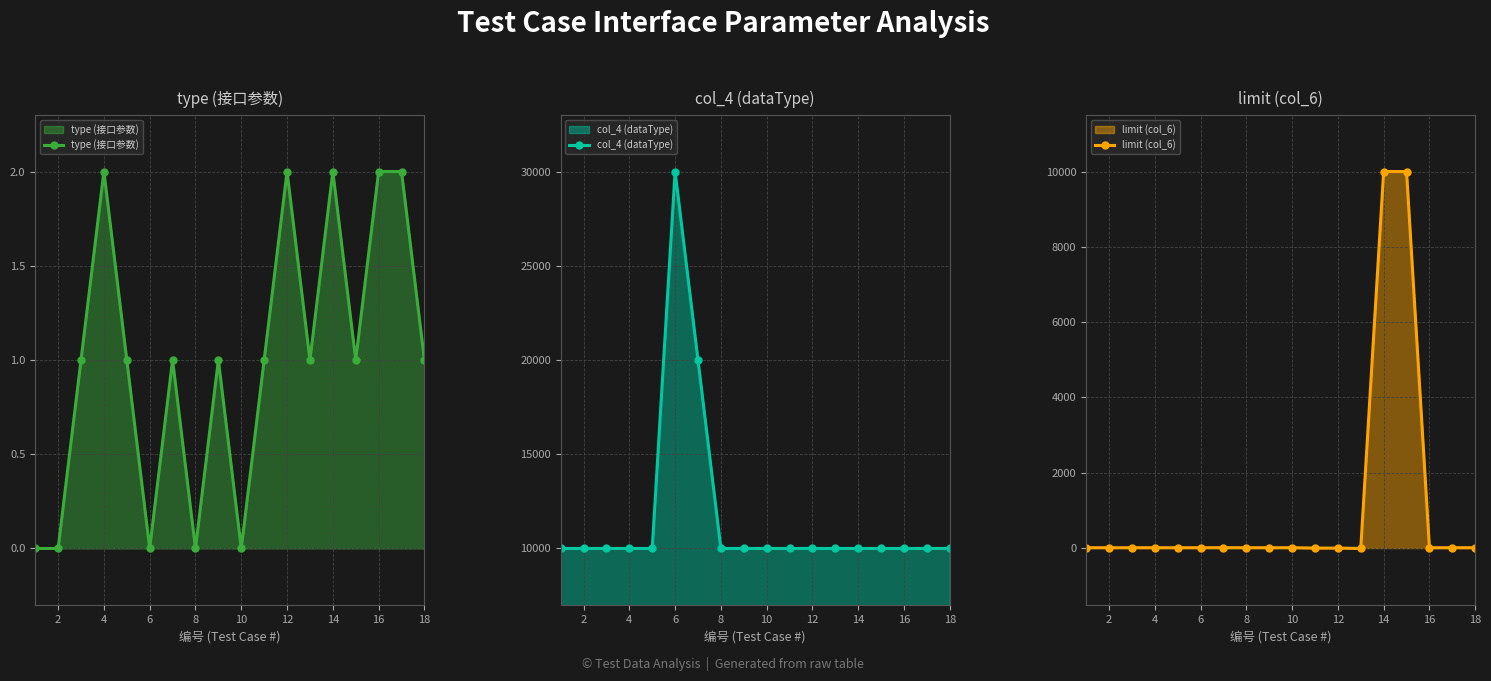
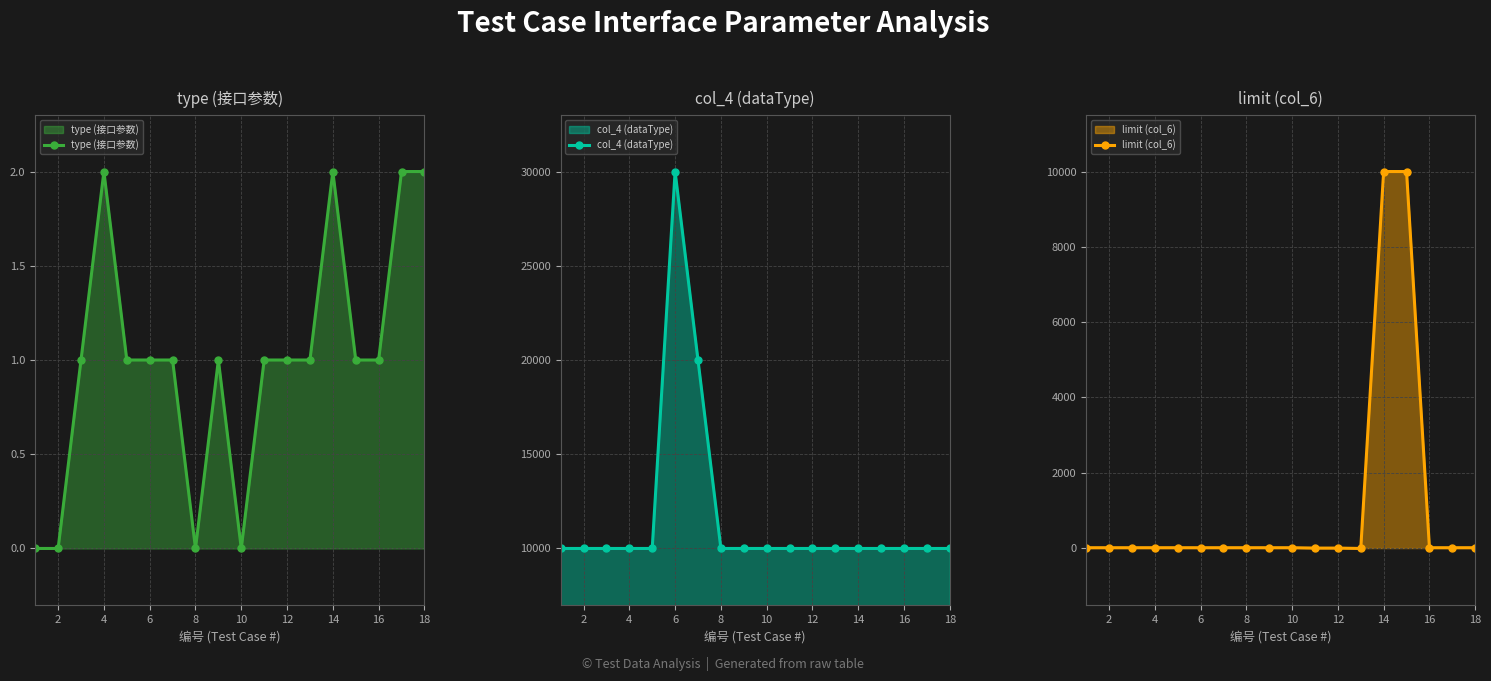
type (接口参数), 6: 0 -> 1
type (接口参数), 12: 2 -> 1
type (接口参数), 16: 2 -> 1
type (接口参数), 18: 1 -> 2
